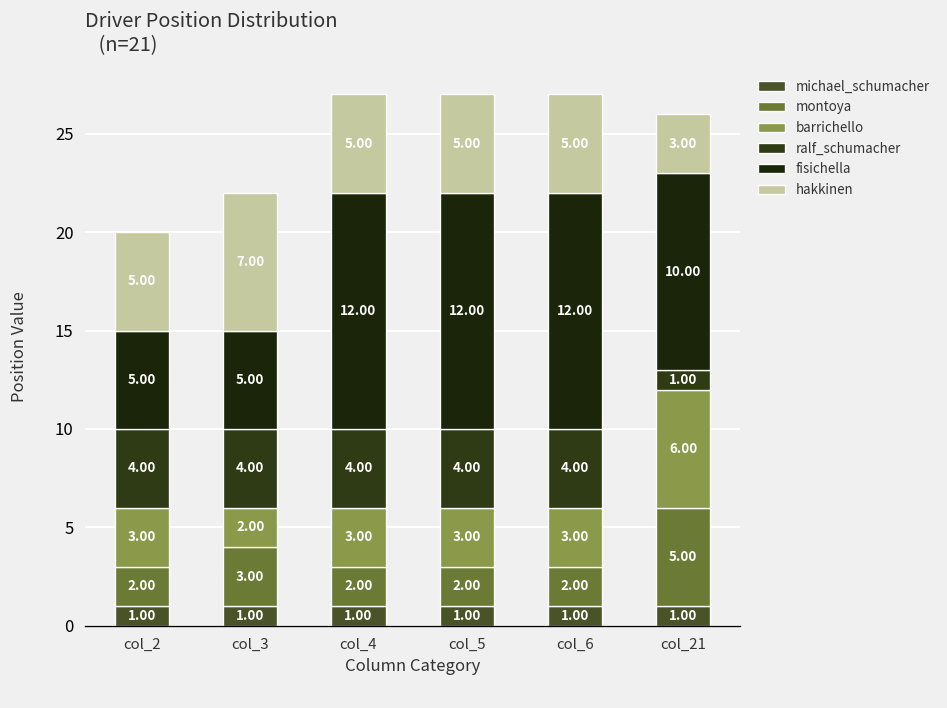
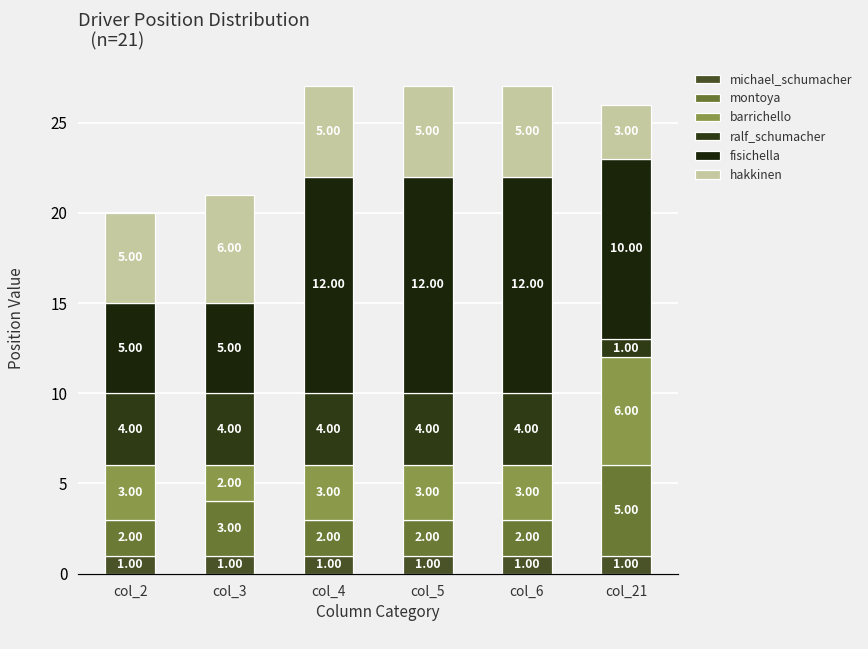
hakkinen, col_3: 7.00 -> 6.00
